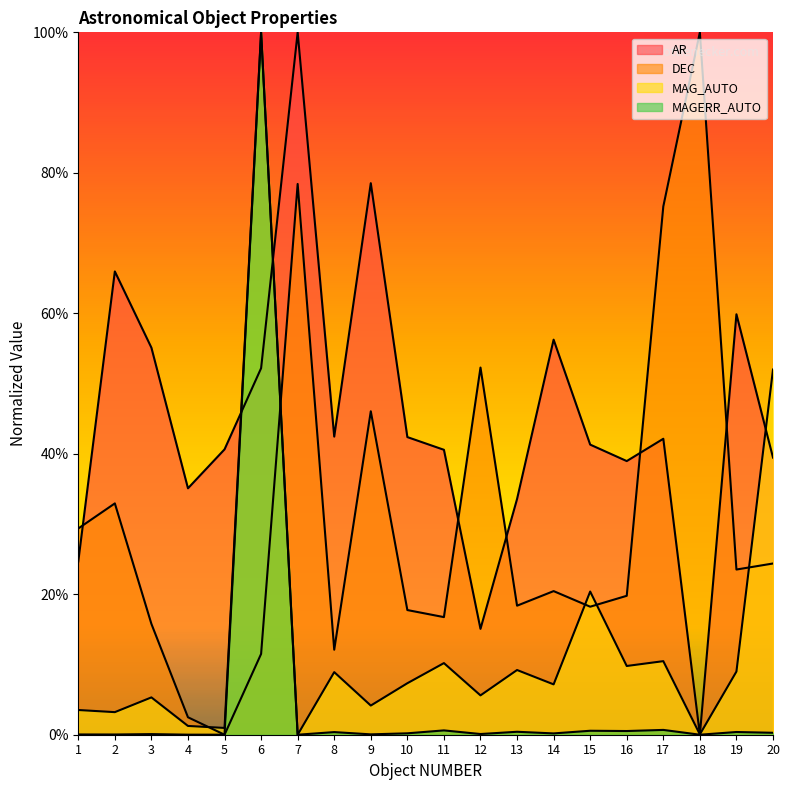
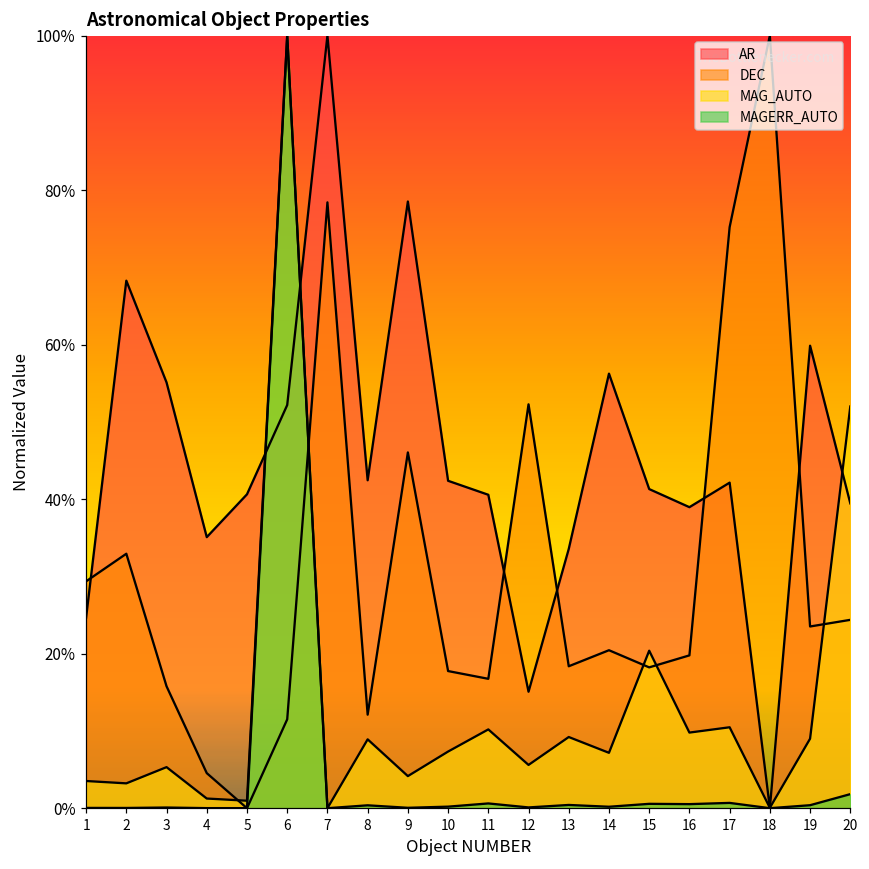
AR, 2: 66% -> 68%
DEC, 4: 2% -> 5%
MAGERR_AUTO, 20: 0% -> 2%
